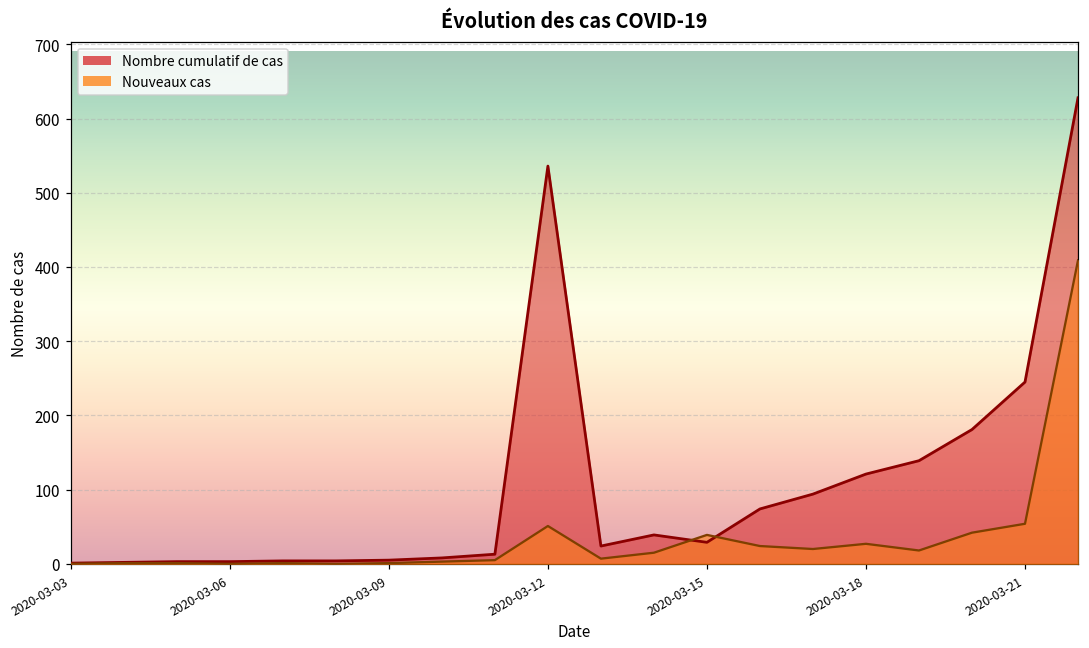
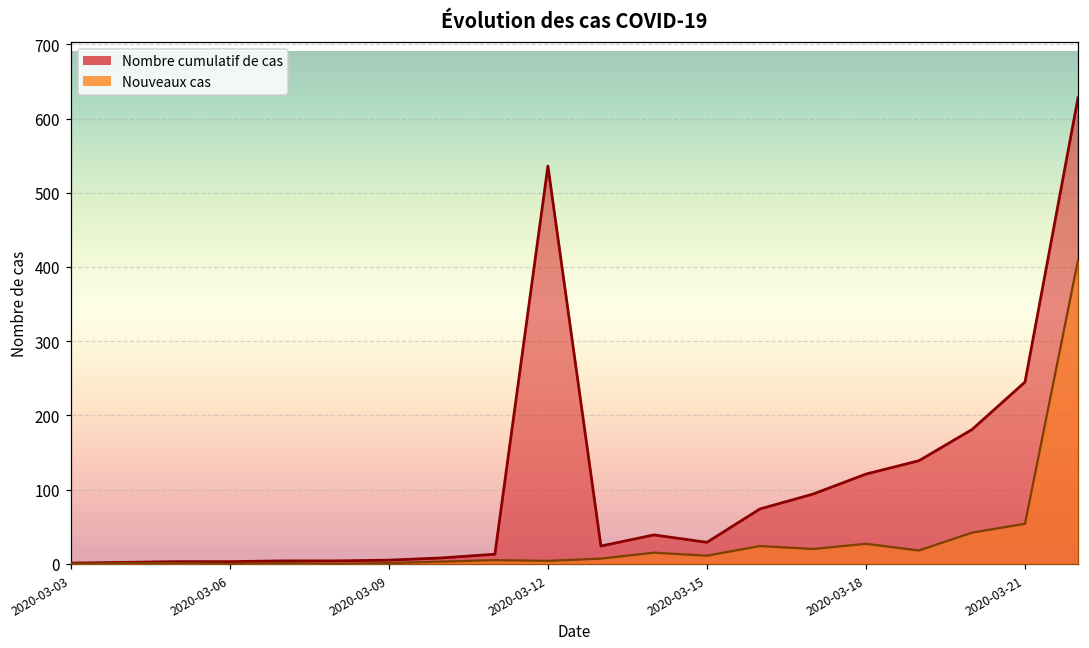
Nouveaux cas, 2020-03-12: 50 -> 0
Nouveaux cas, 2020-03-15: 40 -> 10
